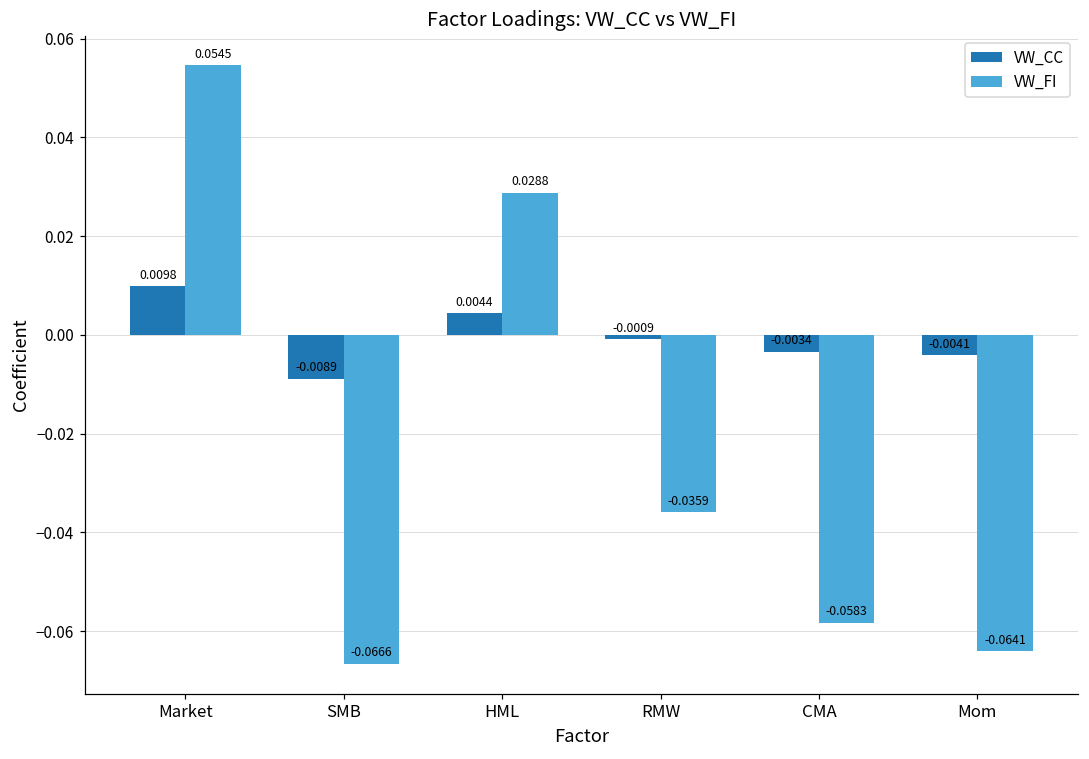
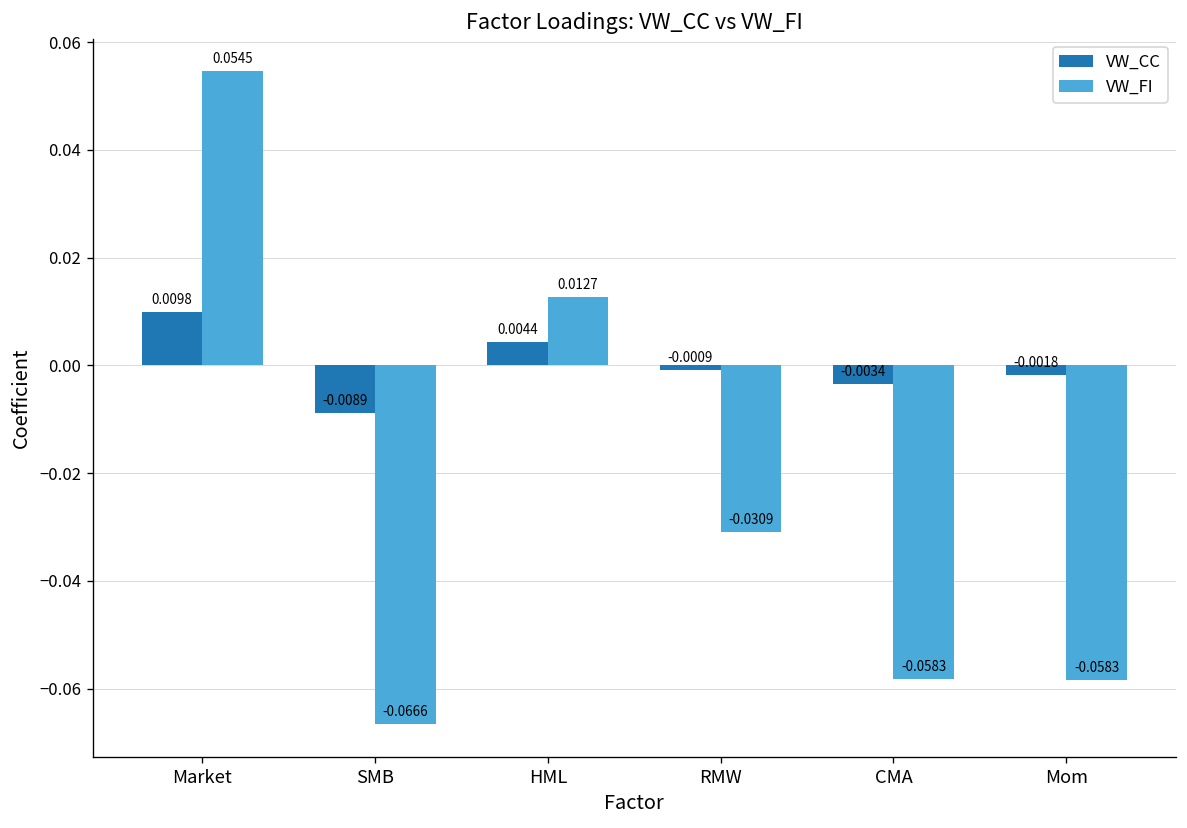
VW_FI, HML: 0.0288 -> 0.0127
VW_FI, RMW: -0.0359 -> -0.0309
VW_CC, Mom: -0.0041 -> -0.0018
VW_FI, Mom: -0.0641 -> -0.0583
